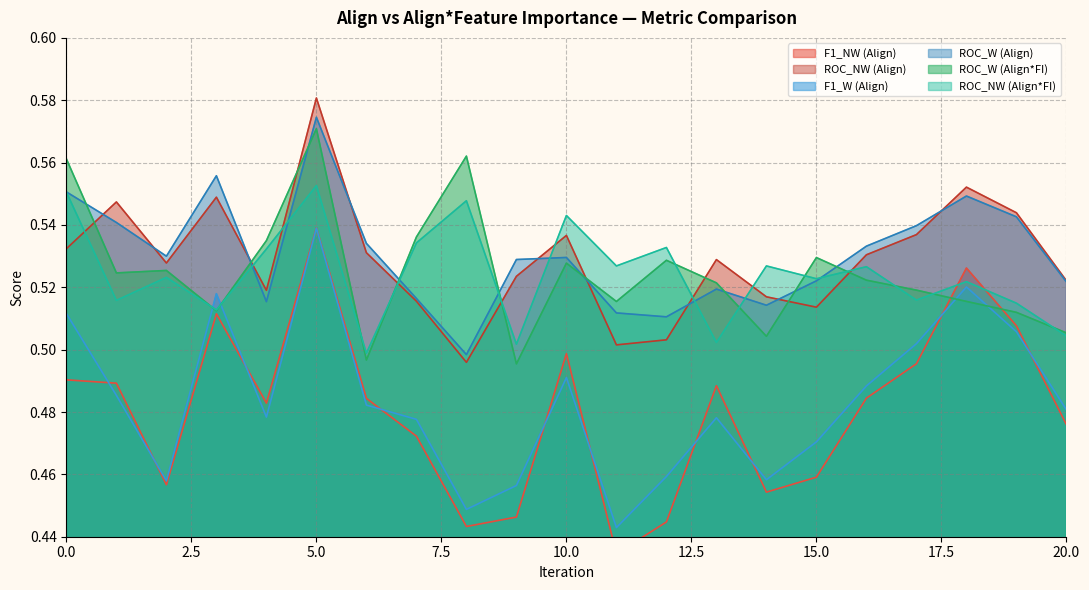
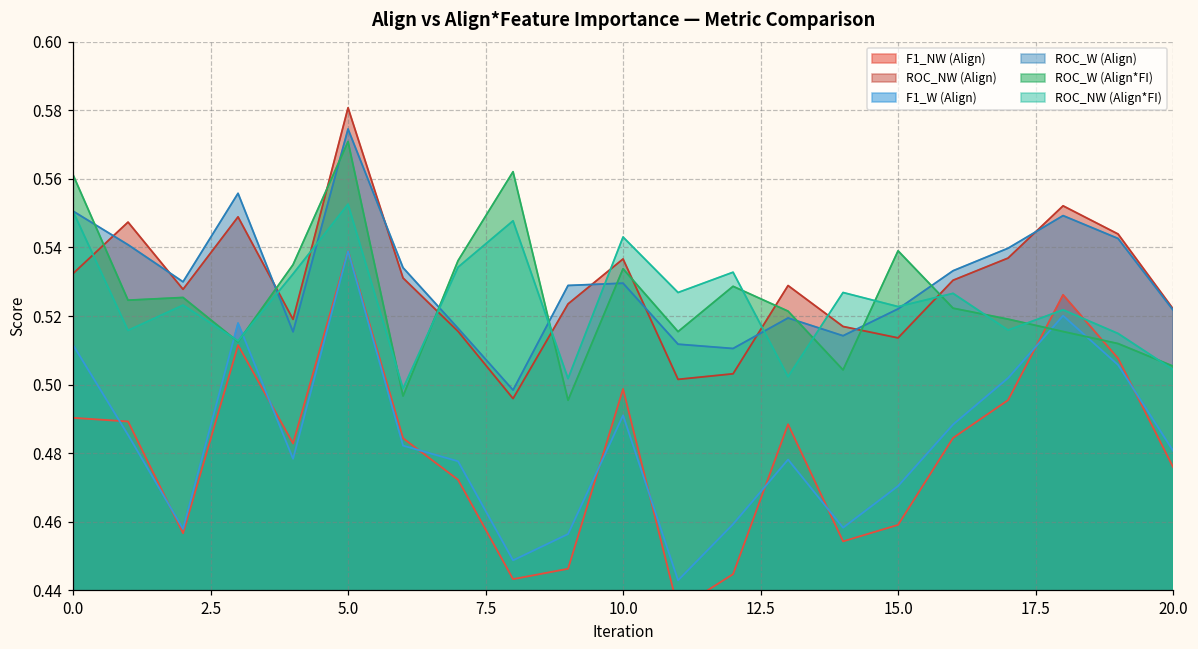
ROC_W (Align*FI), 10.0: 0.528 -> 0.534
ROC_W (Align*FI), 15.0: 0.530 -> 0.539
